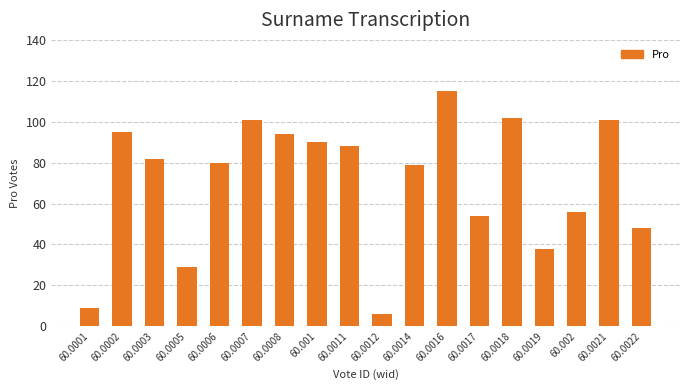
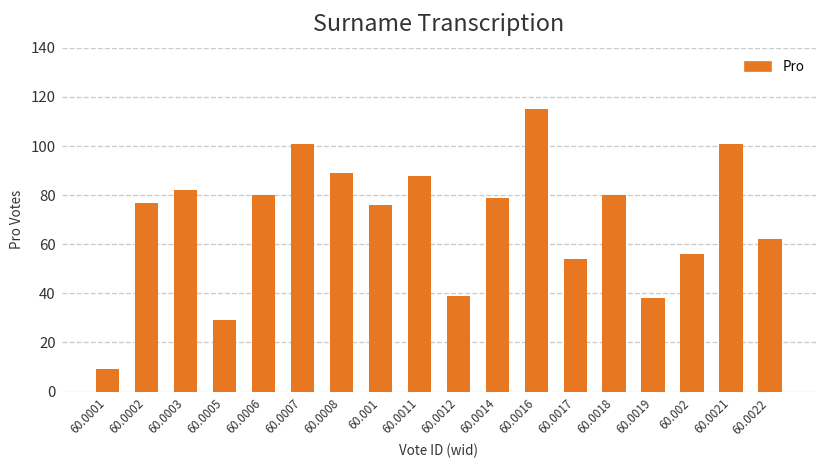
60.0002: 95 -> 77
60.0008: 94 -> 89
60.001: 90 -> 76
60.0012: 6 -> 39
60.0018: 102 -> 80
60.0022: 48 -> 62
